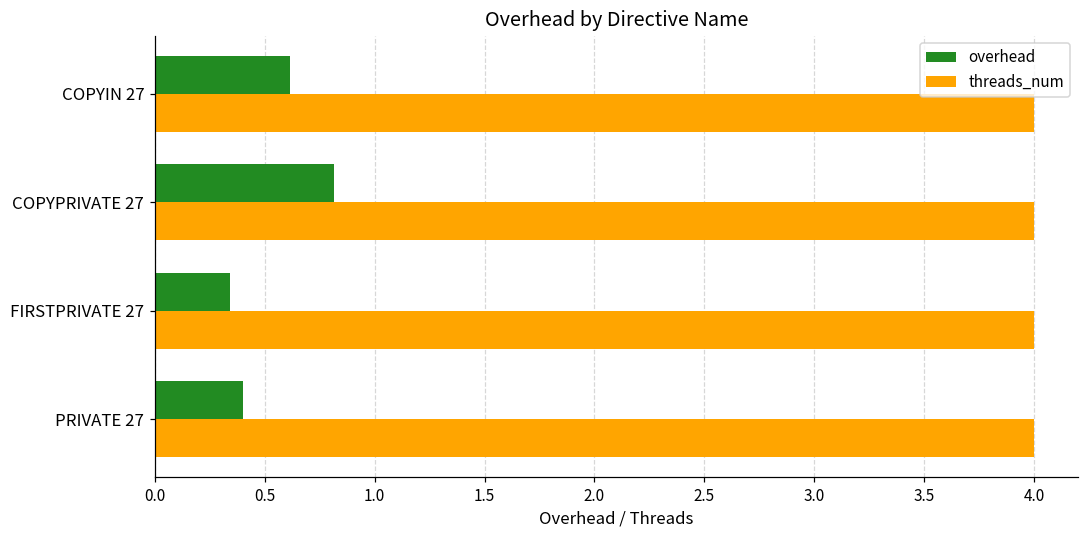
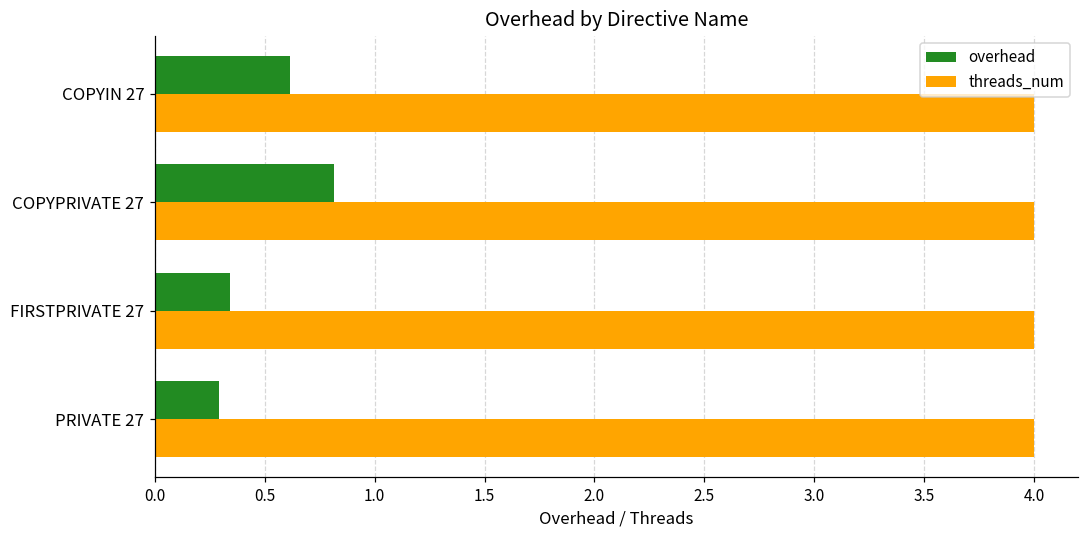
overhead, PRIVATE 27: 0.40 -> 0.29
